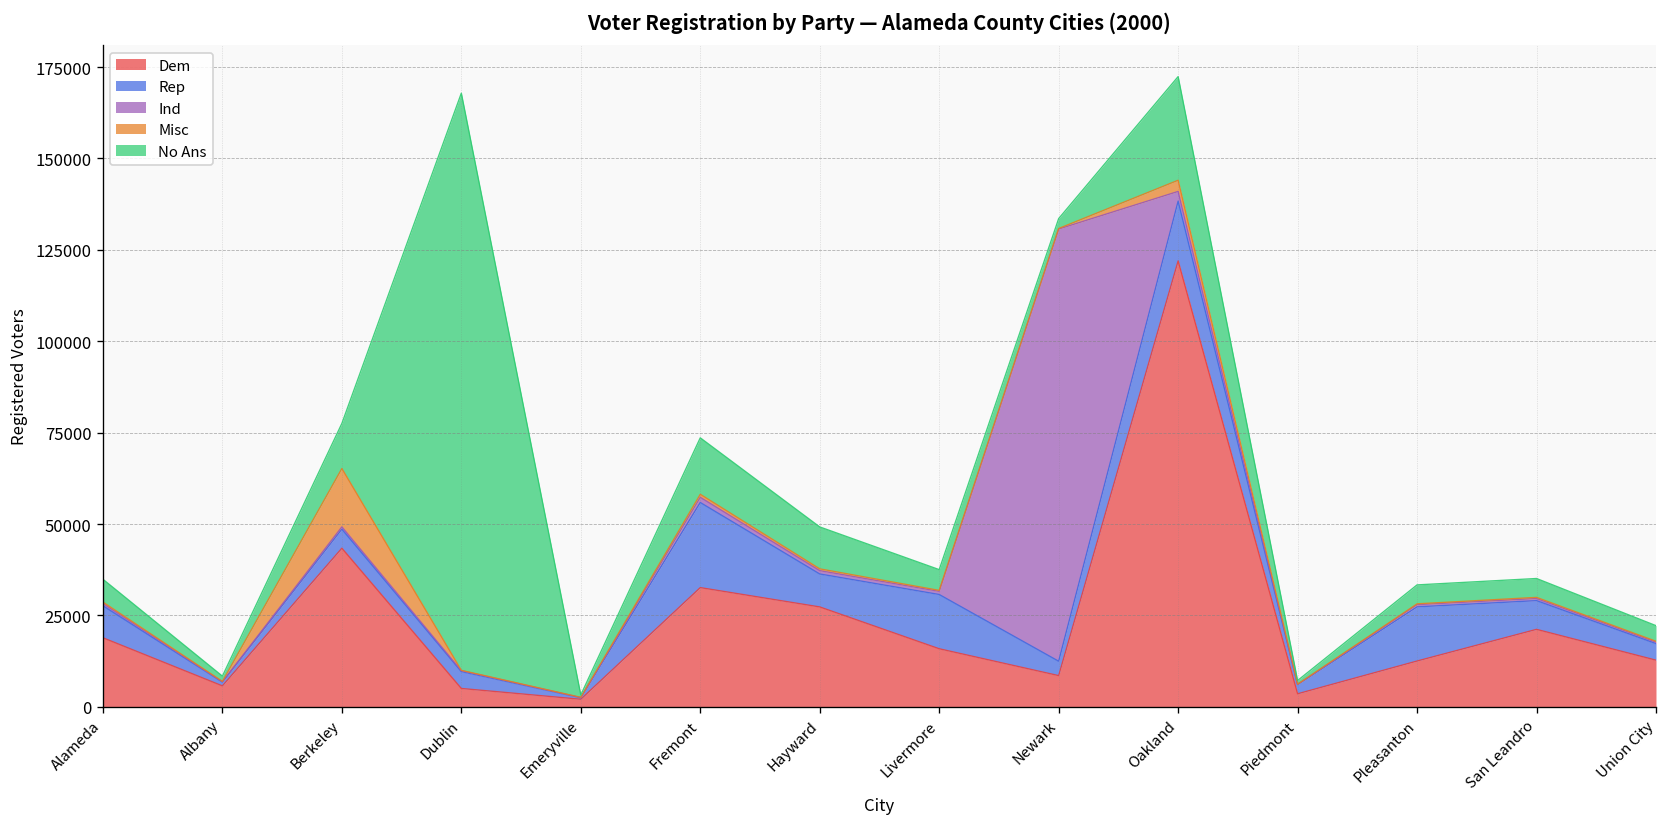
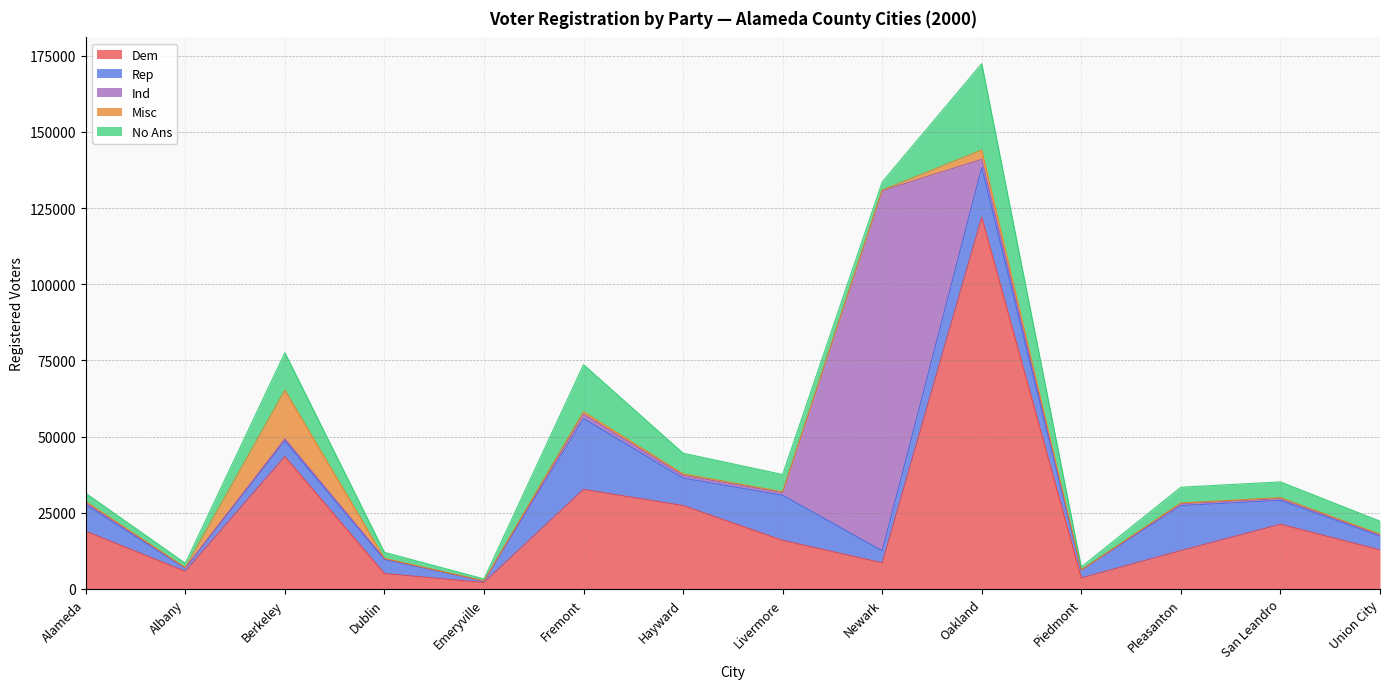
No Ans, Alameda: 6000 -> 3000
No Ans, Dublin: 158000 -> 2000
No Ans, Hayward: 11000 -> 7000
